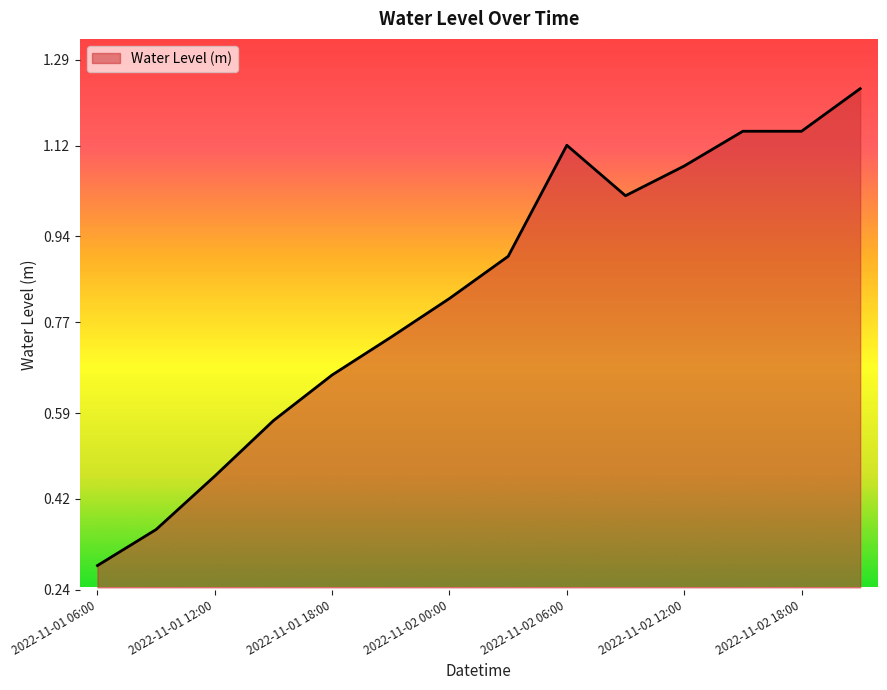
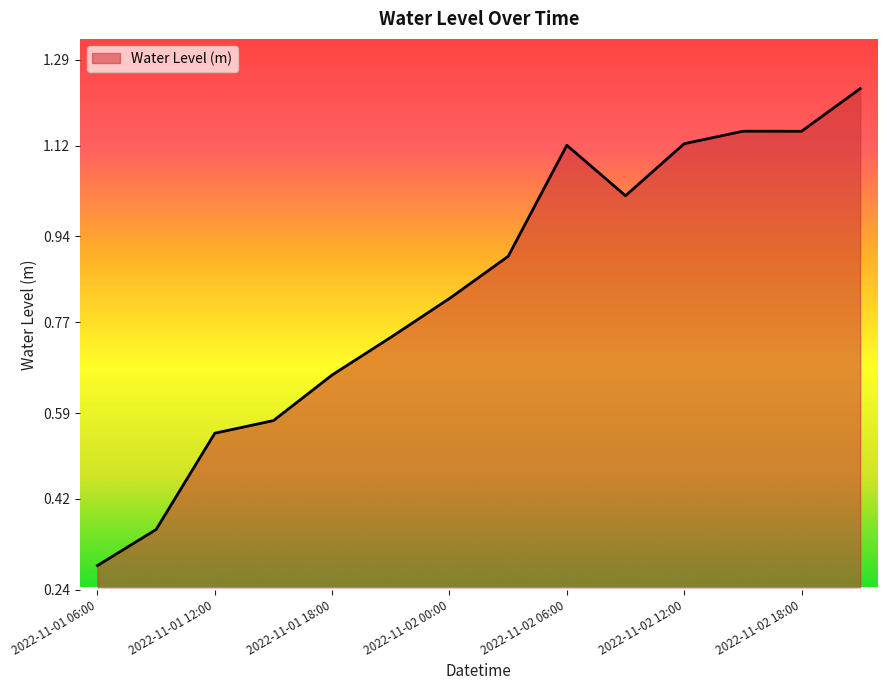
2022-11-01 12:00: 0.47 -> 0.55
2022-11-02 12:00: 1.08 -> 1.12
